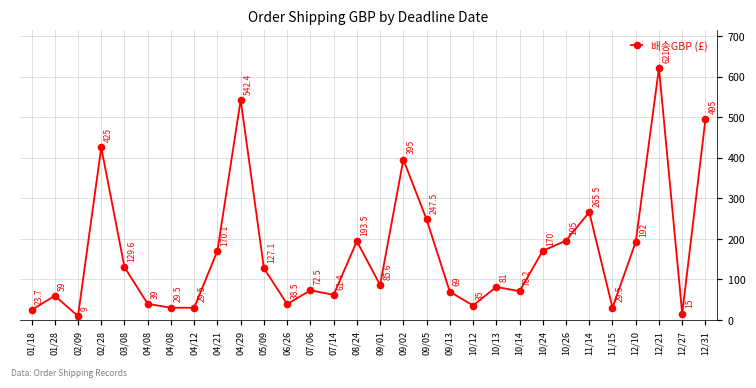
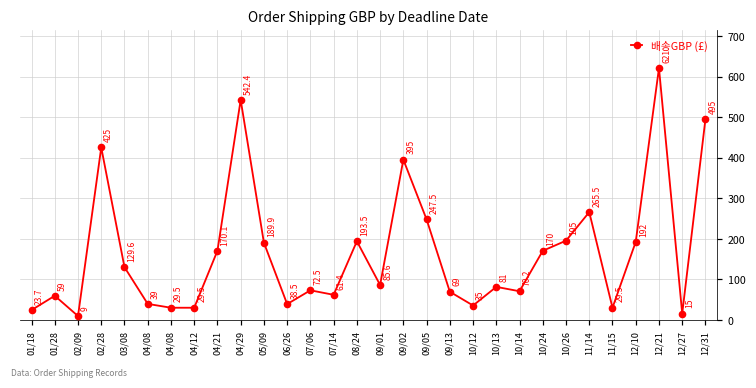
05/09: 127.1 -> 189.9
